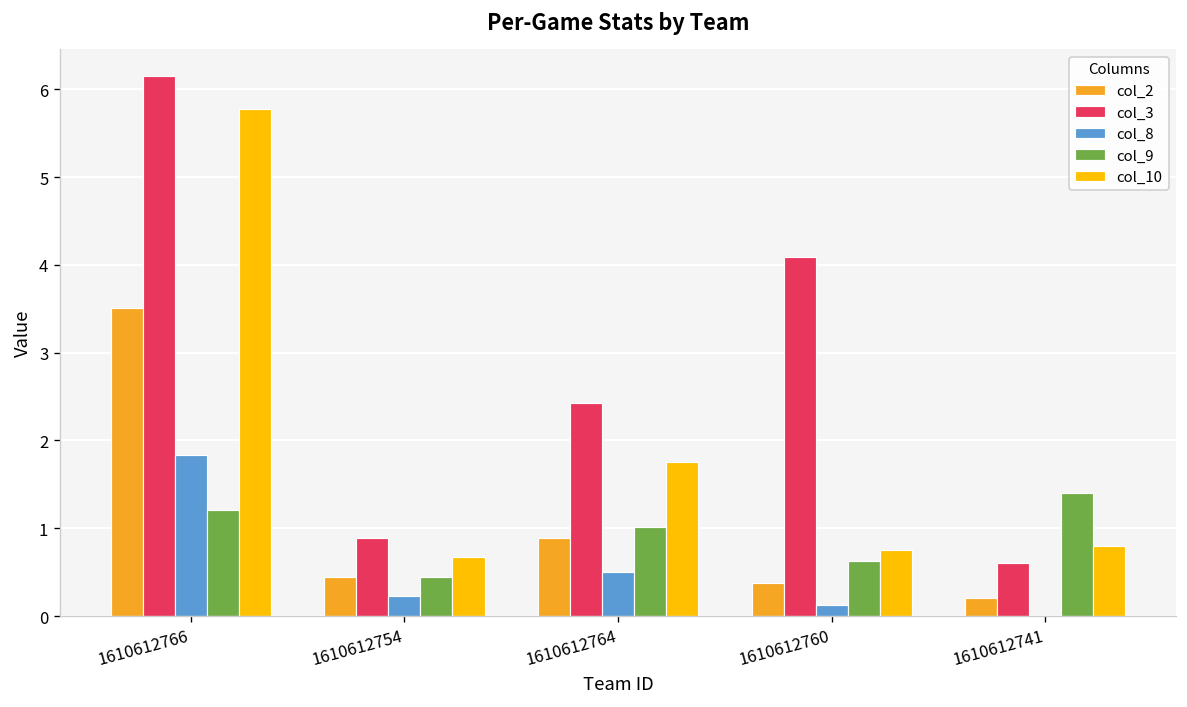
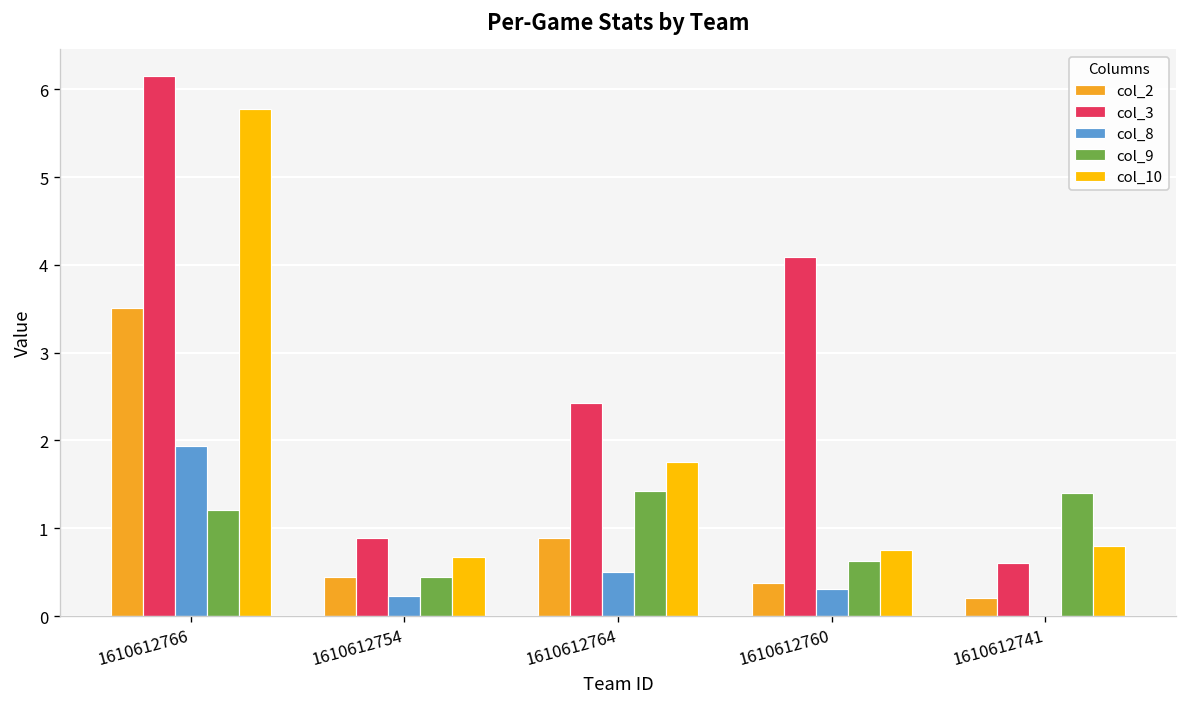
col_8, 1610612766: 1.8 -> 1.9
col_9, 1610612764: 1.0 -> 1.4
col_8, 1610612760: 0.1 -> 0.3
